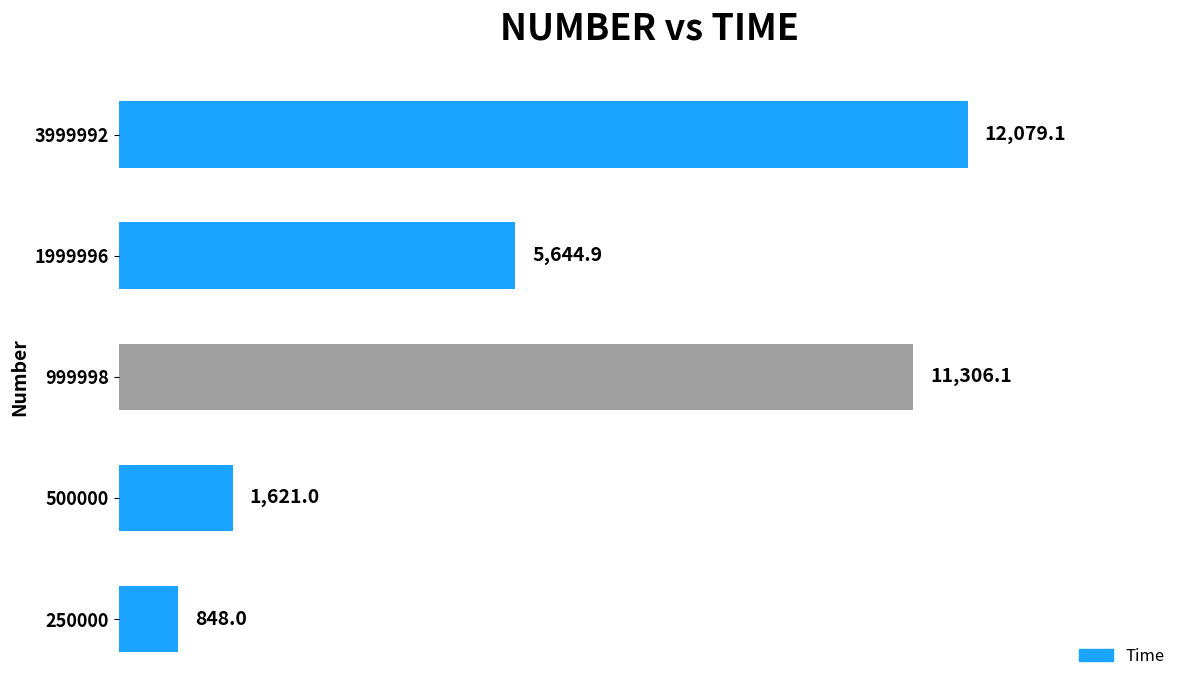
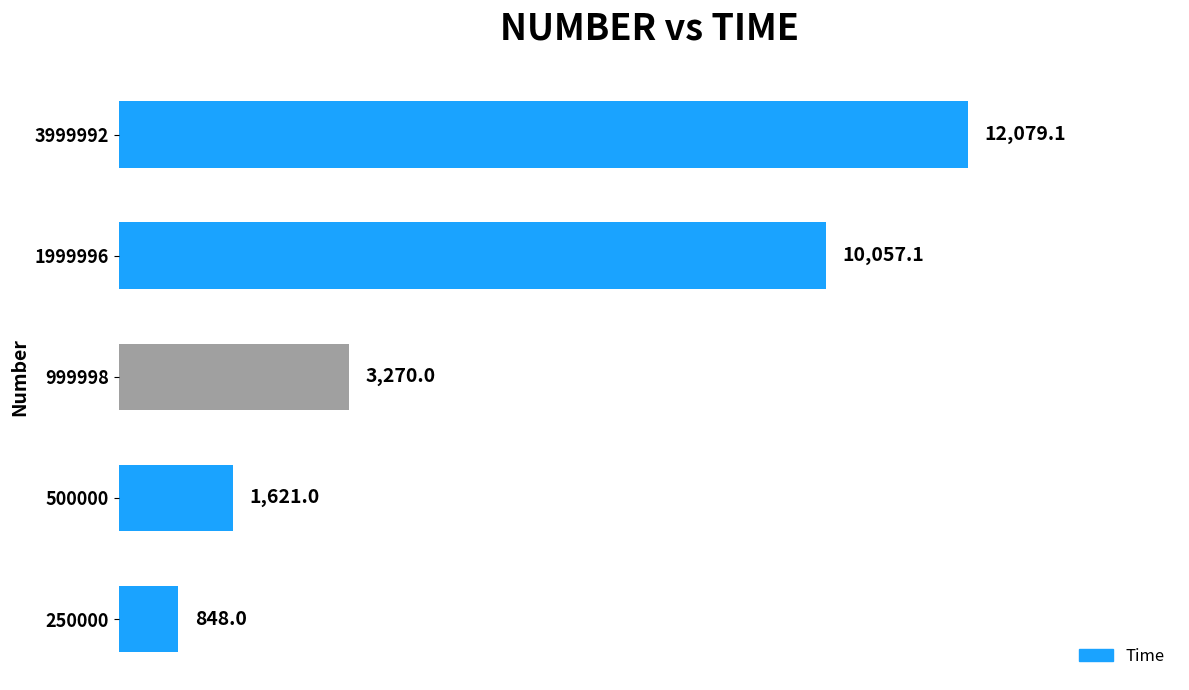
1999996: 5,644.9 -> 10,057.1
999998: 11,306.1 -> 3,270.0
